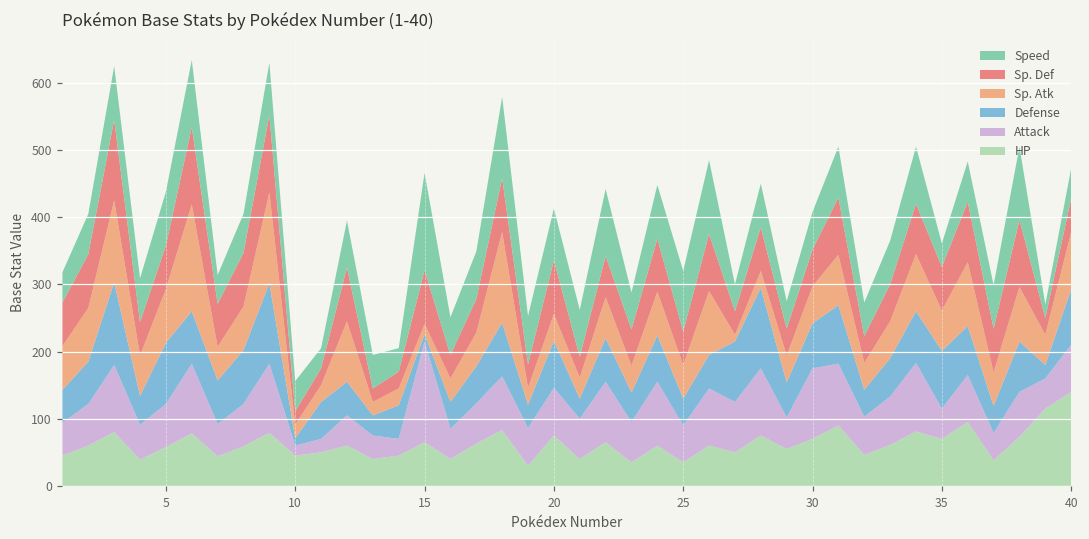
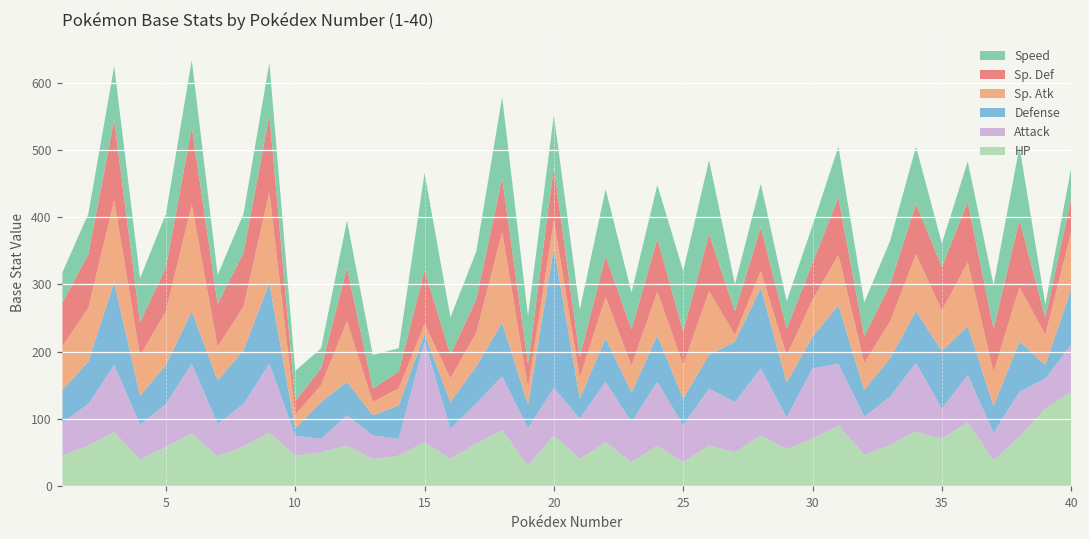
Defense, 5: 90 -> 60
Attack, 10: 20 -> 30
Defense, 20: 70 -> 210
Defense, 30: 70 -> 50
